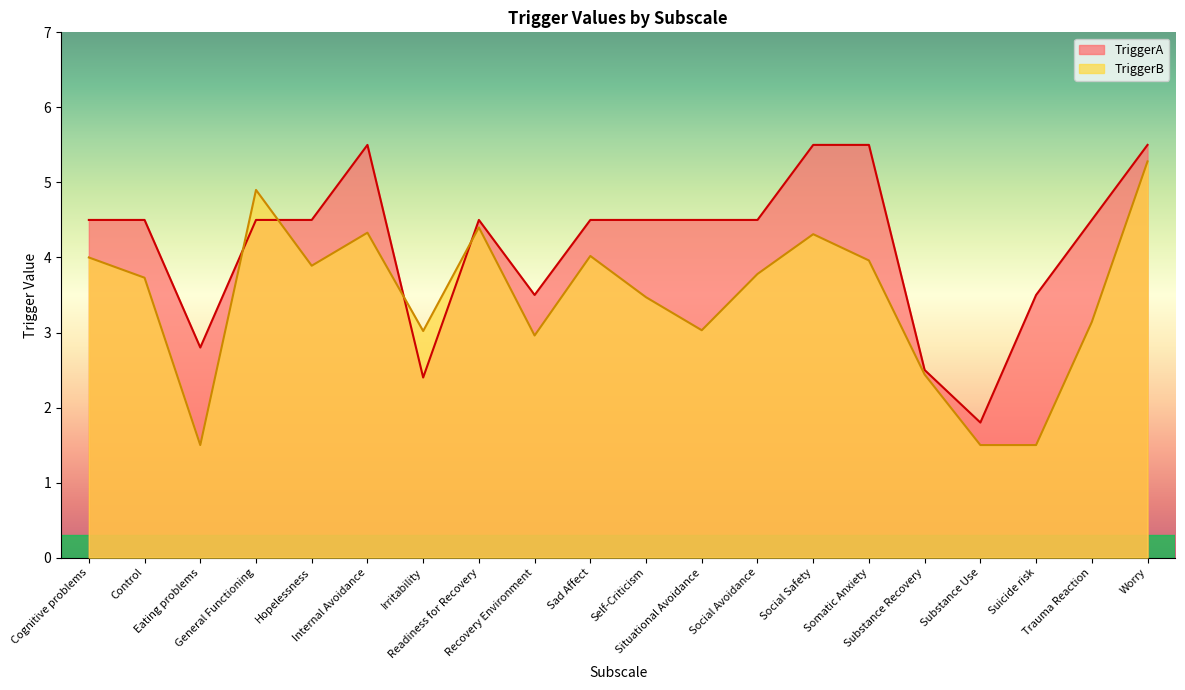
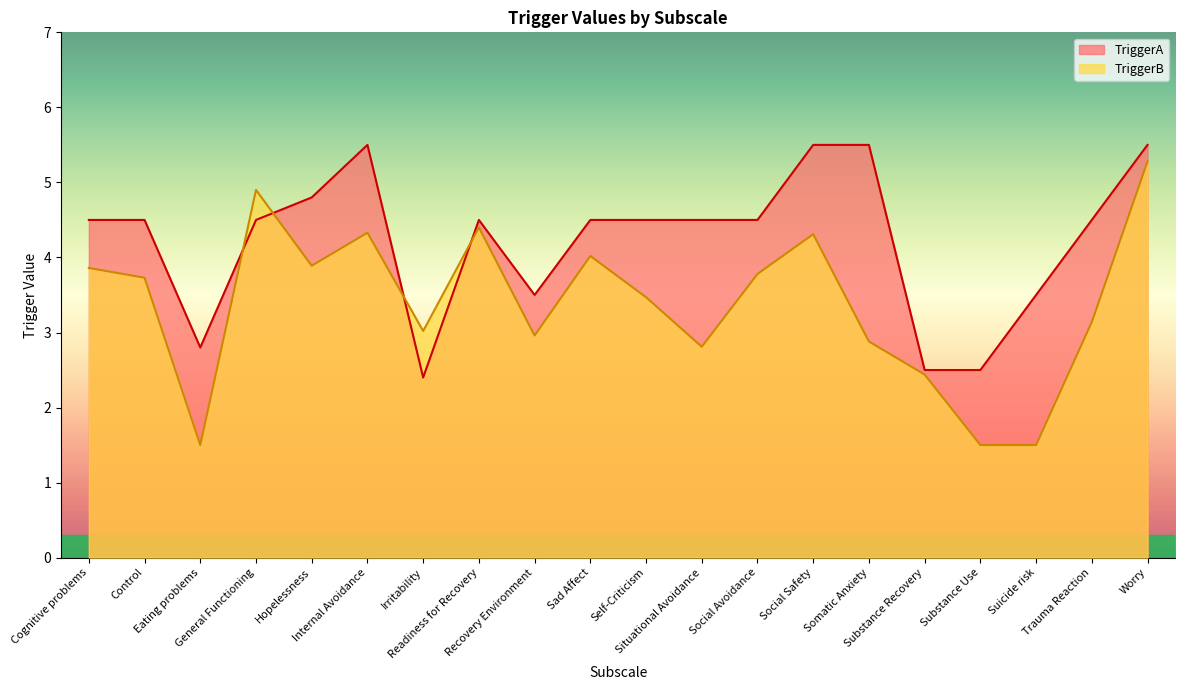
TriggerB, Cognitive problems: 4.0 -> 3.9
TriggerA, Hopelessness: 4.5 -> 4.8
TriggerB, Situational Avoidance: 3.0 -> 2.8
TriggerB, Somatic Anxiety: 4.0 -> 2.9
TriggerA, Substance Use: 1.8 -> 2.5
